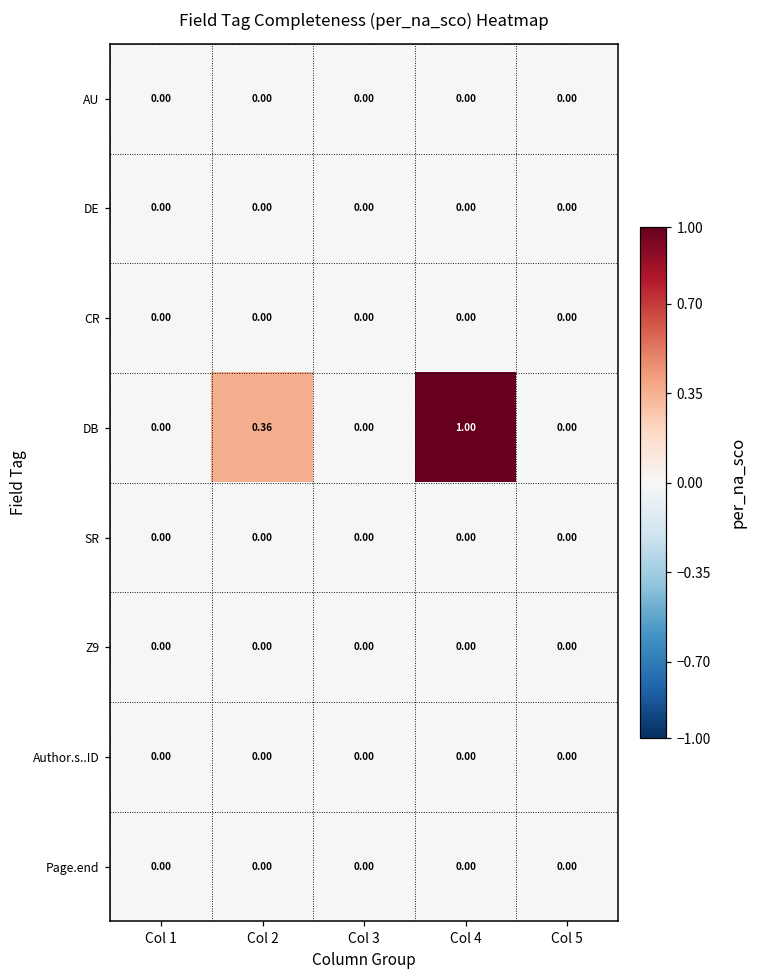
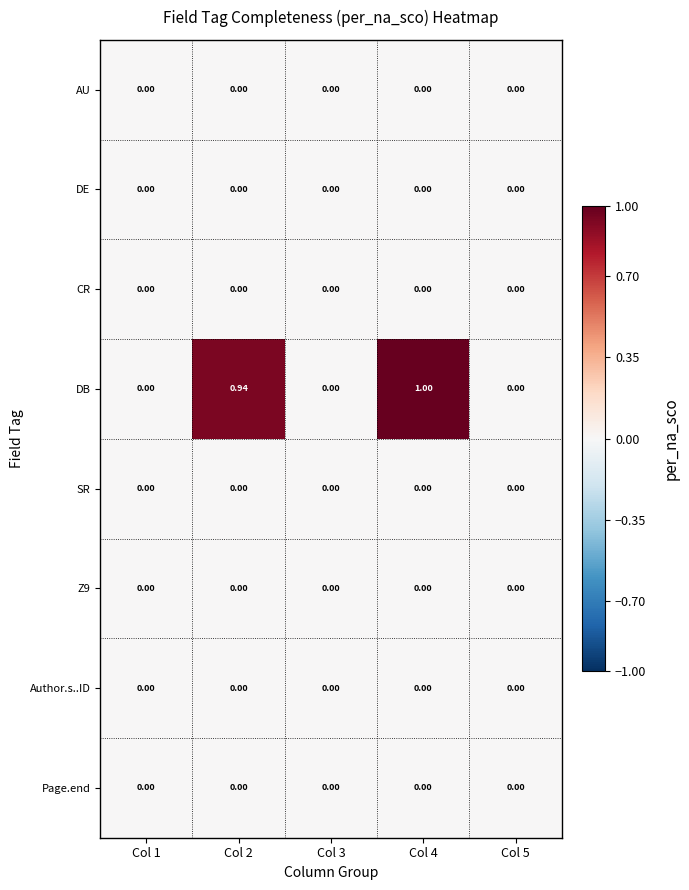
DB, Col 2: 0.36 -> 0.94
